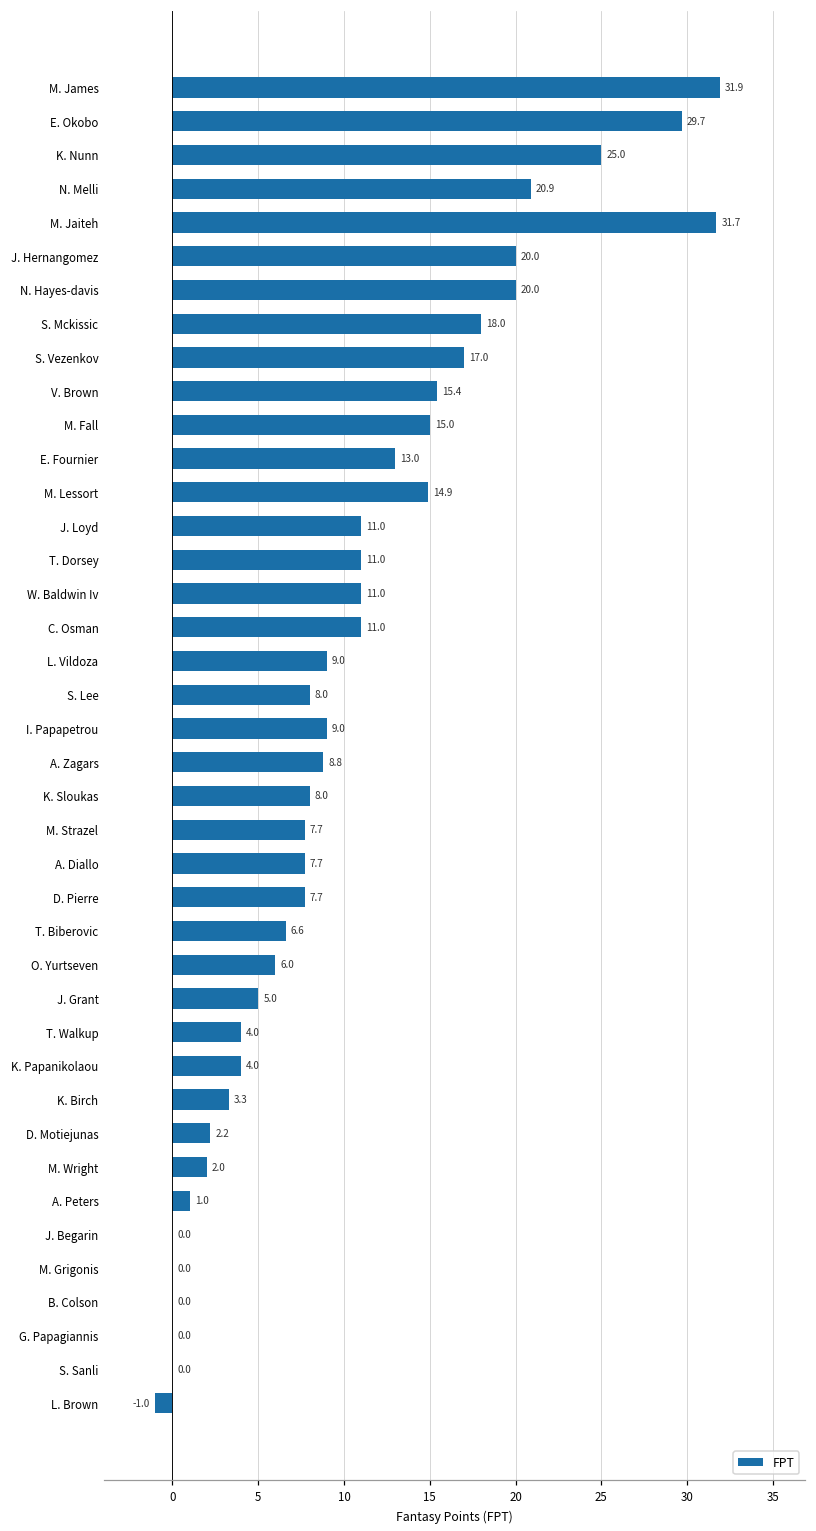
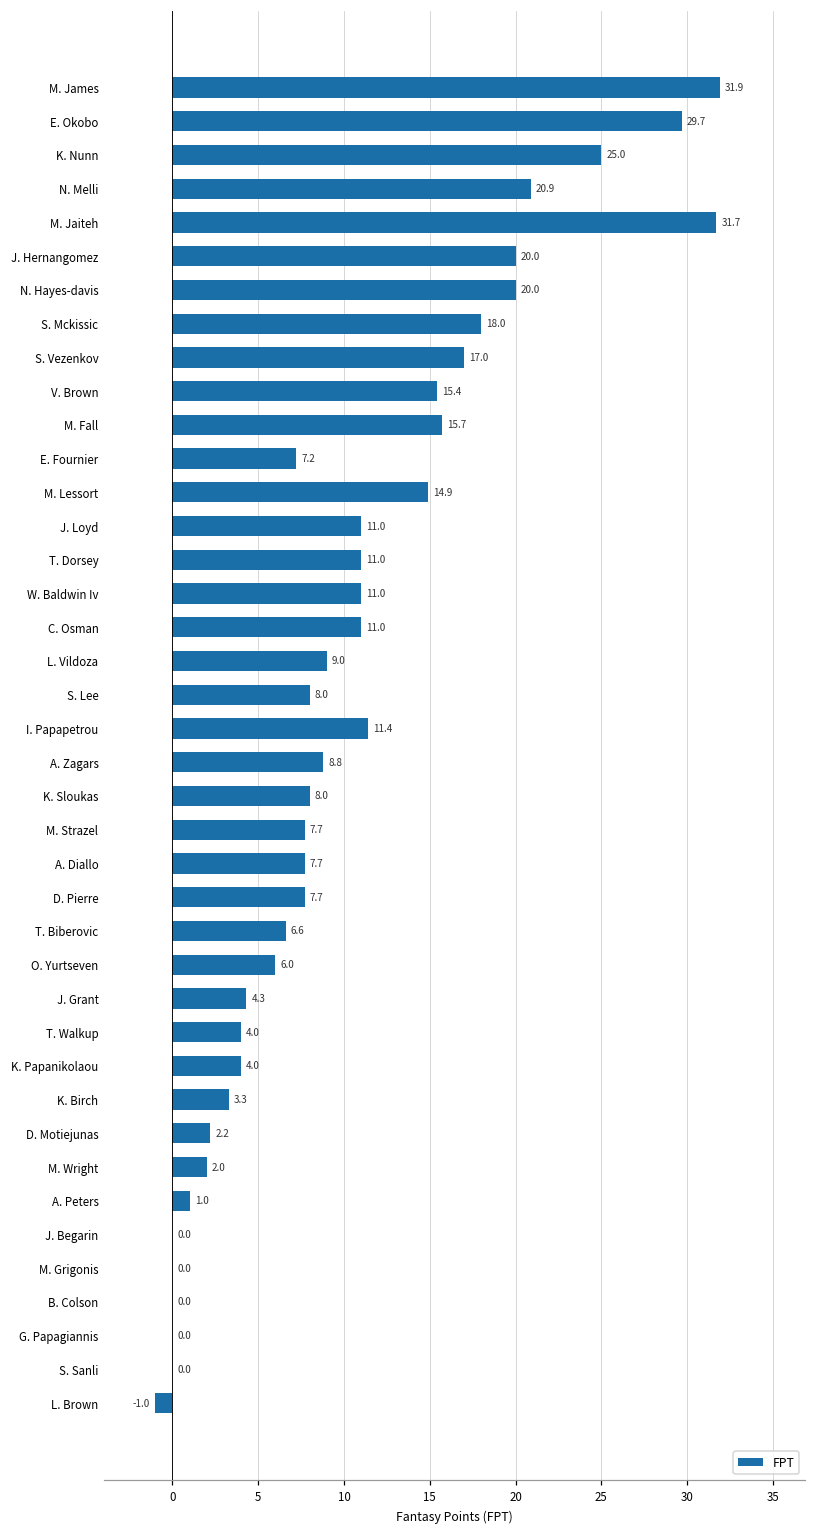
M. Fall: 15.0 -> 15.7
E. Fournier: 13.0 -> 7.2
I. Papapetrou: 9.0 -> 11.4
J. Grant: 5.0 -> 4.3
